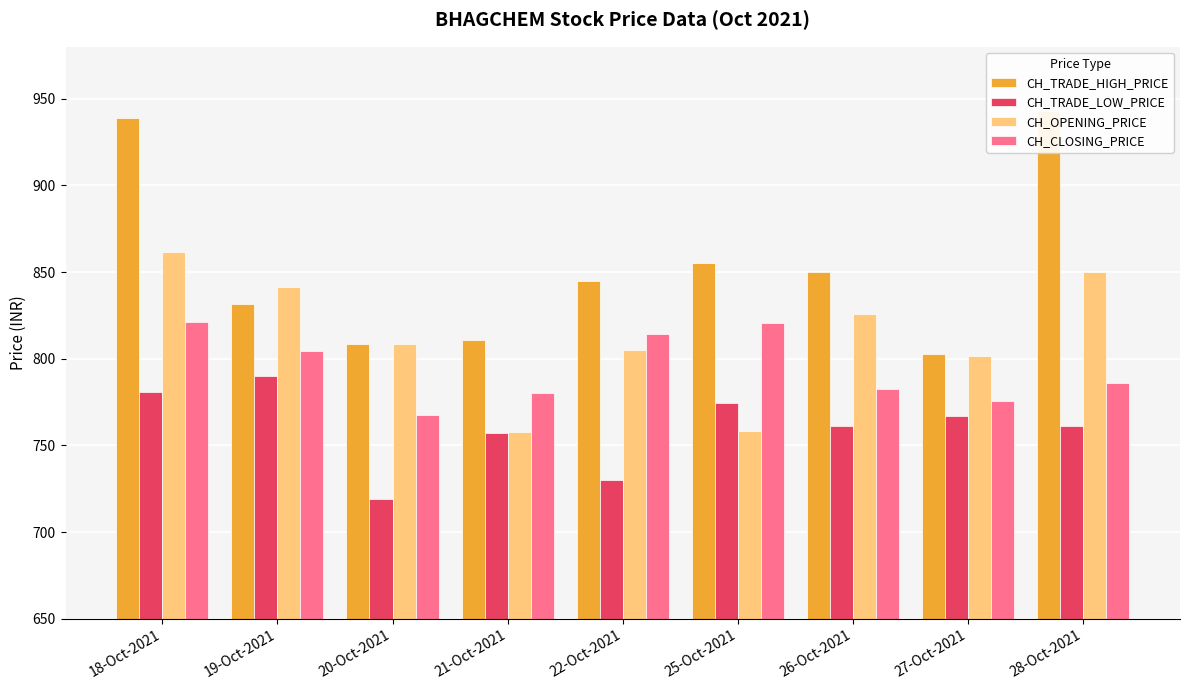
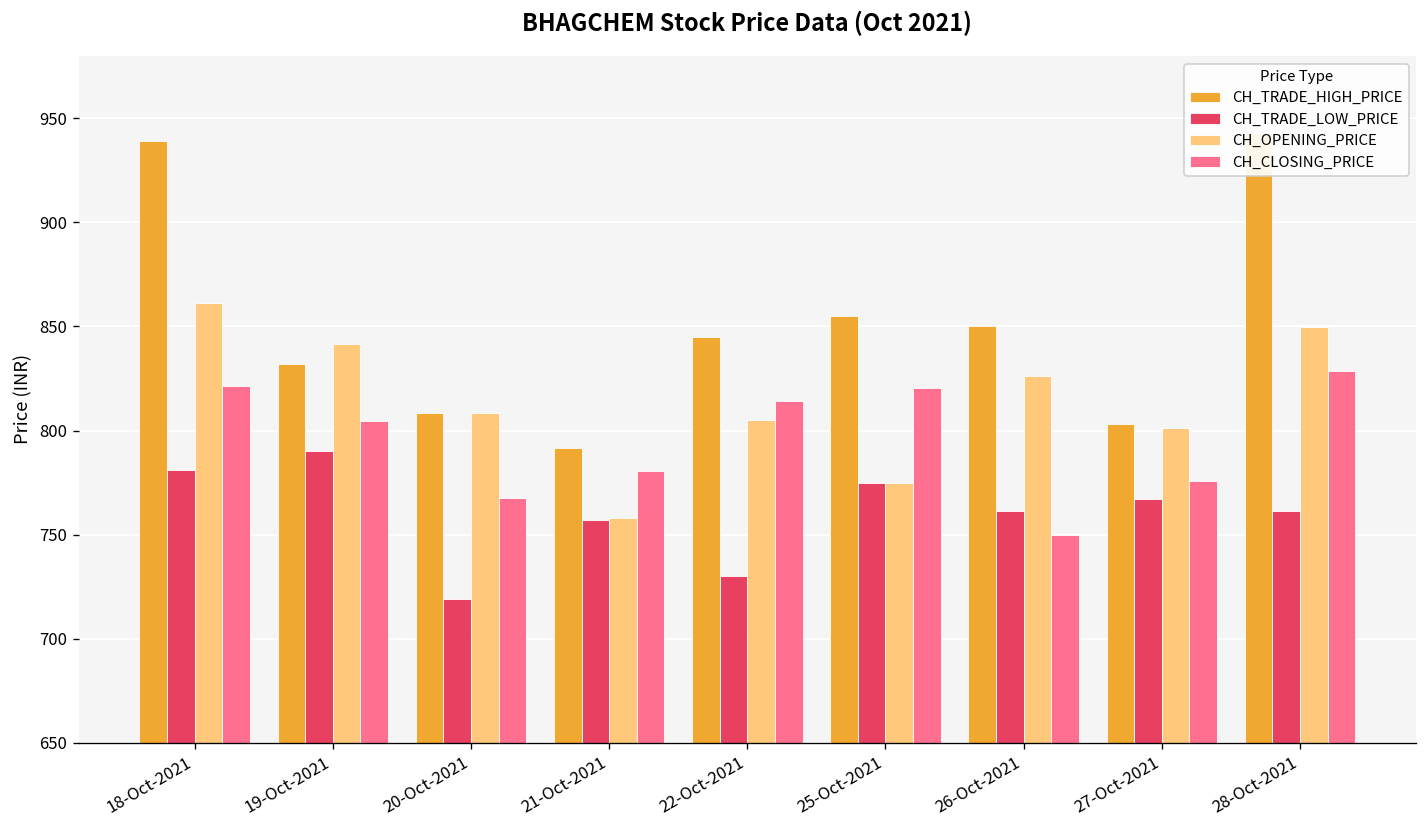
CH_TRADE_HIGH_PRICE, 21-Oct-2021: 811 -> 792
CH_OPENING_PRICE, 25-Oct-2021: 759 -> 775
CH_CLOSING_PRICE, 26-Oct-2021: 783 -> 750
CH_CLOSING_PRICE, 28-Oct-2021: 786 -> 829
